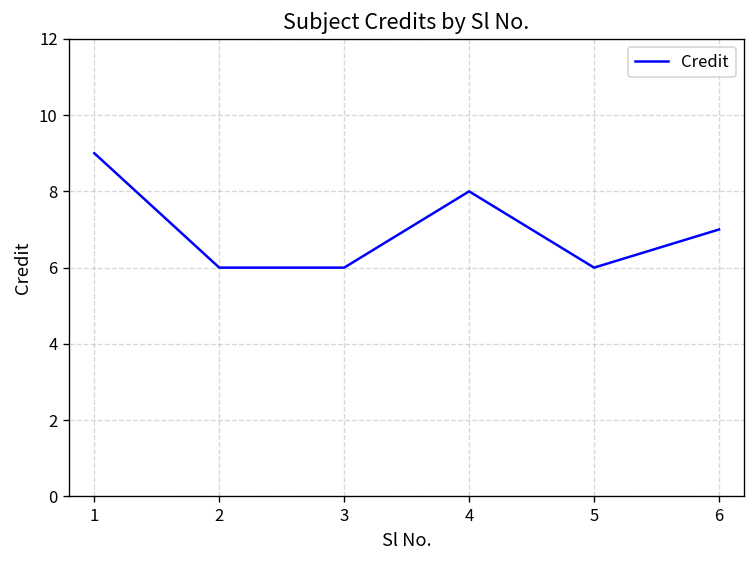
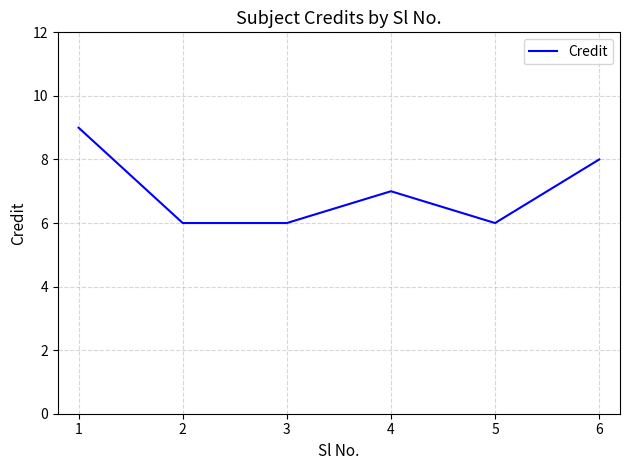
4: 8 -> 7
6: 7 -> 8
